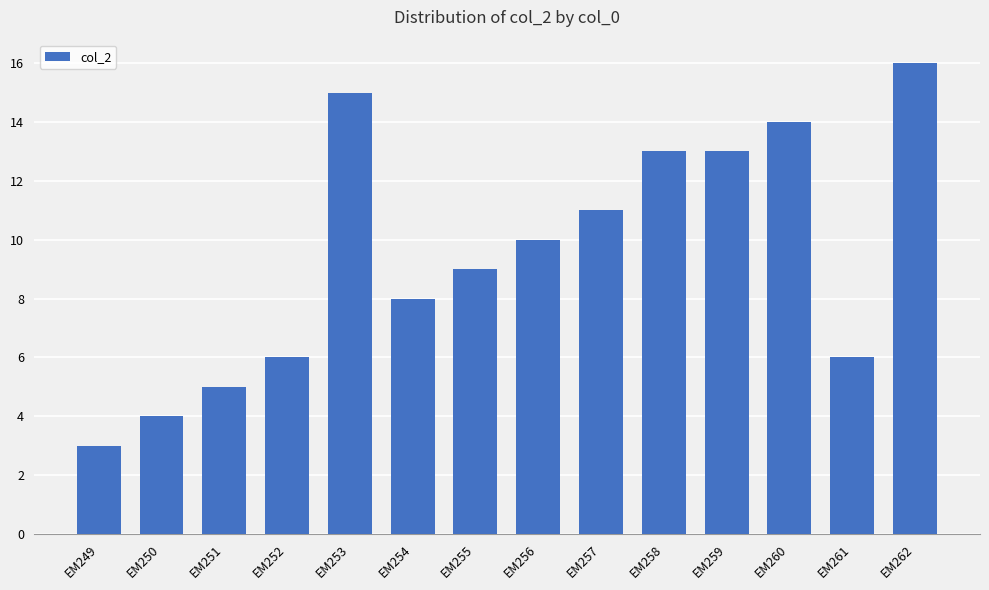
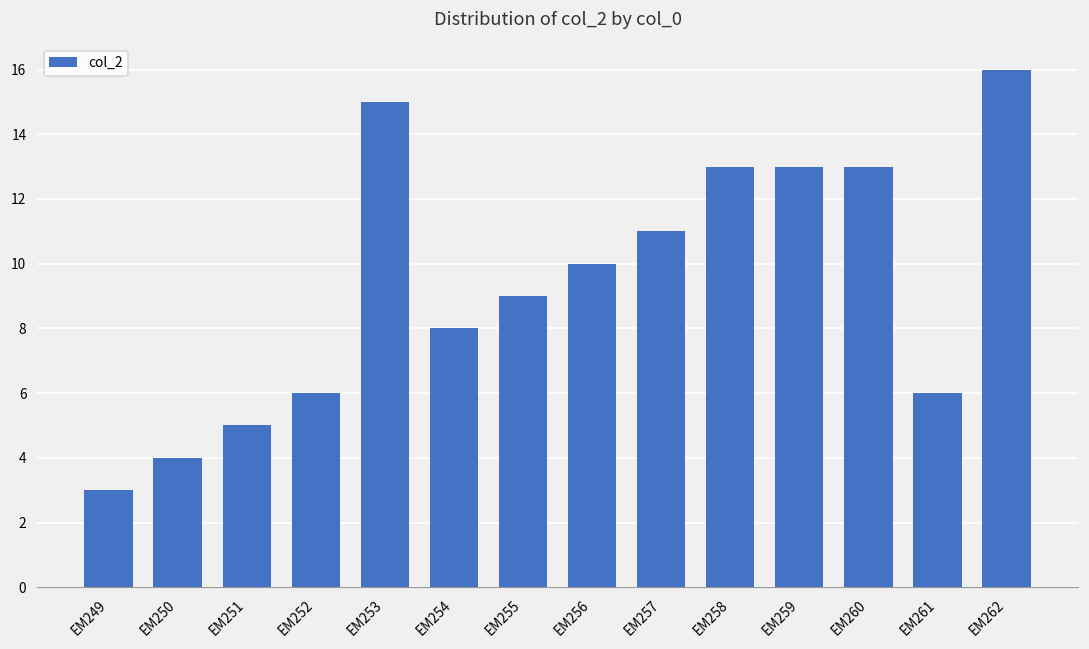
EM260: 14 -> 13
